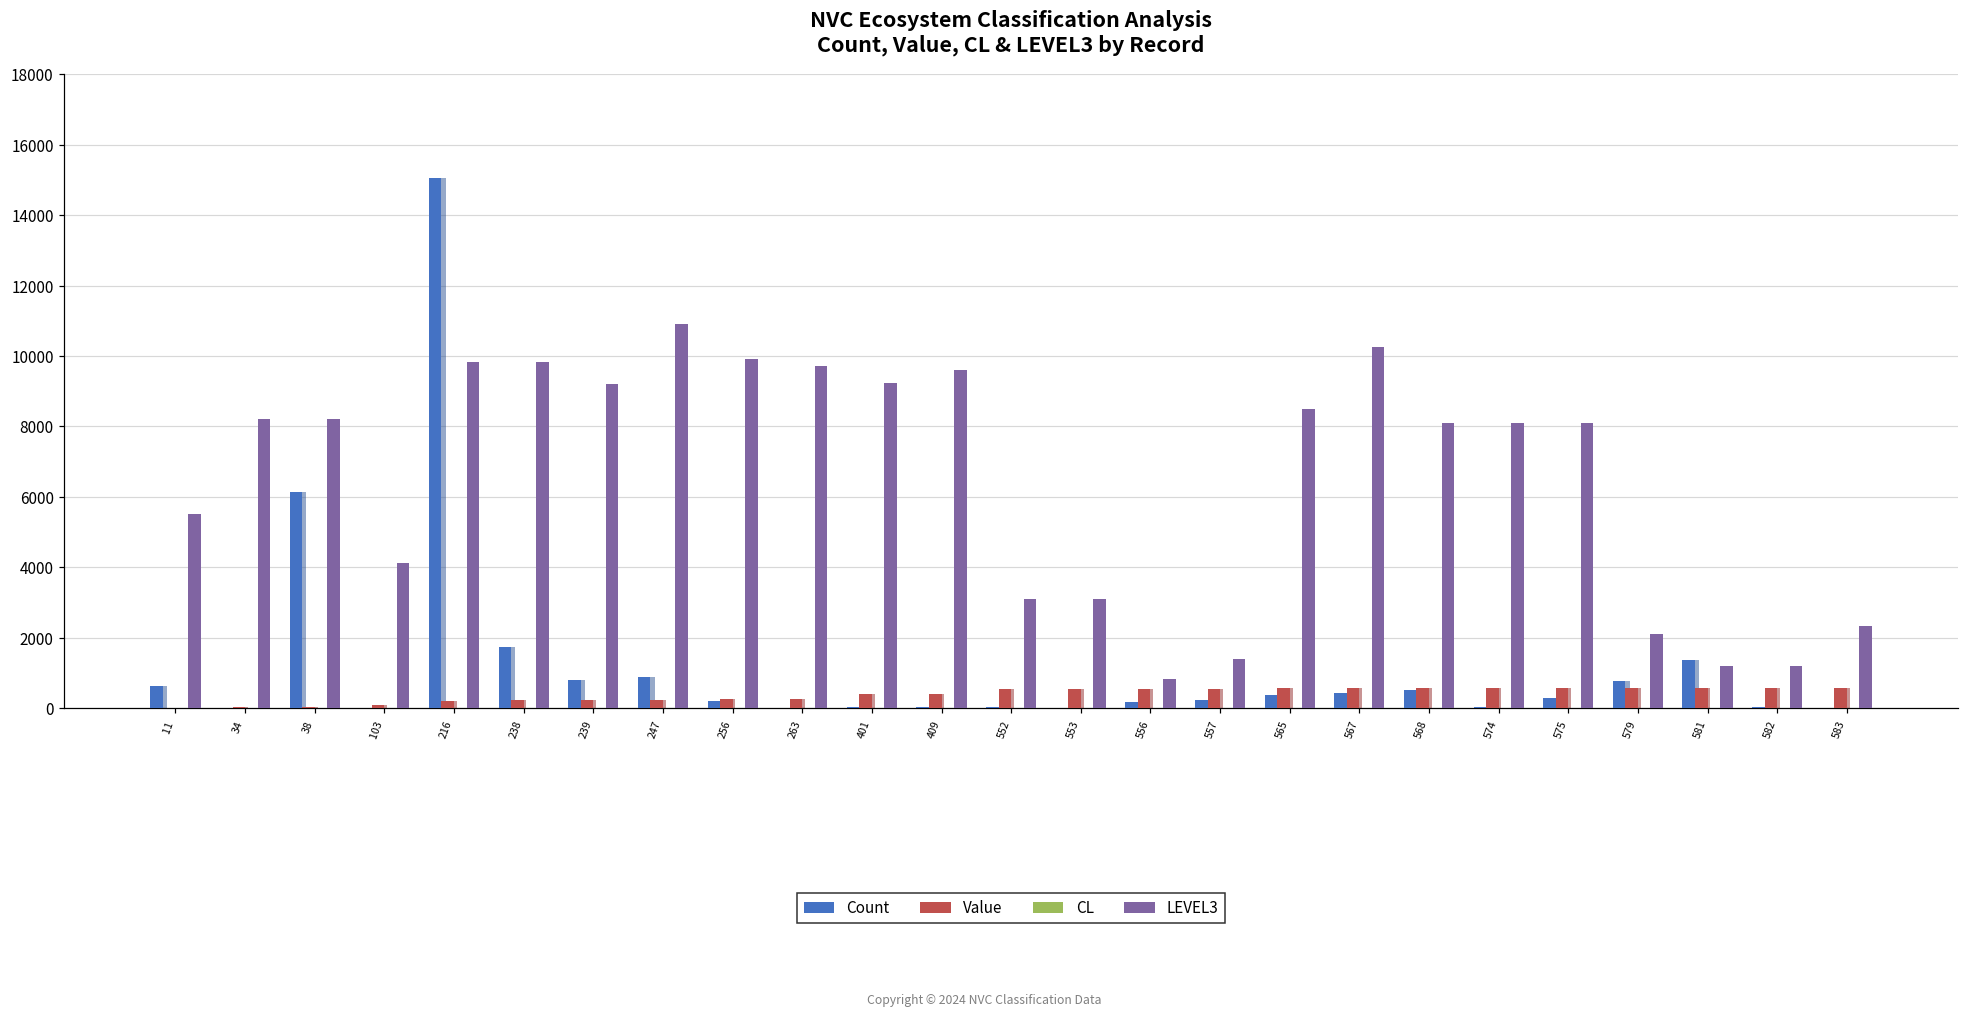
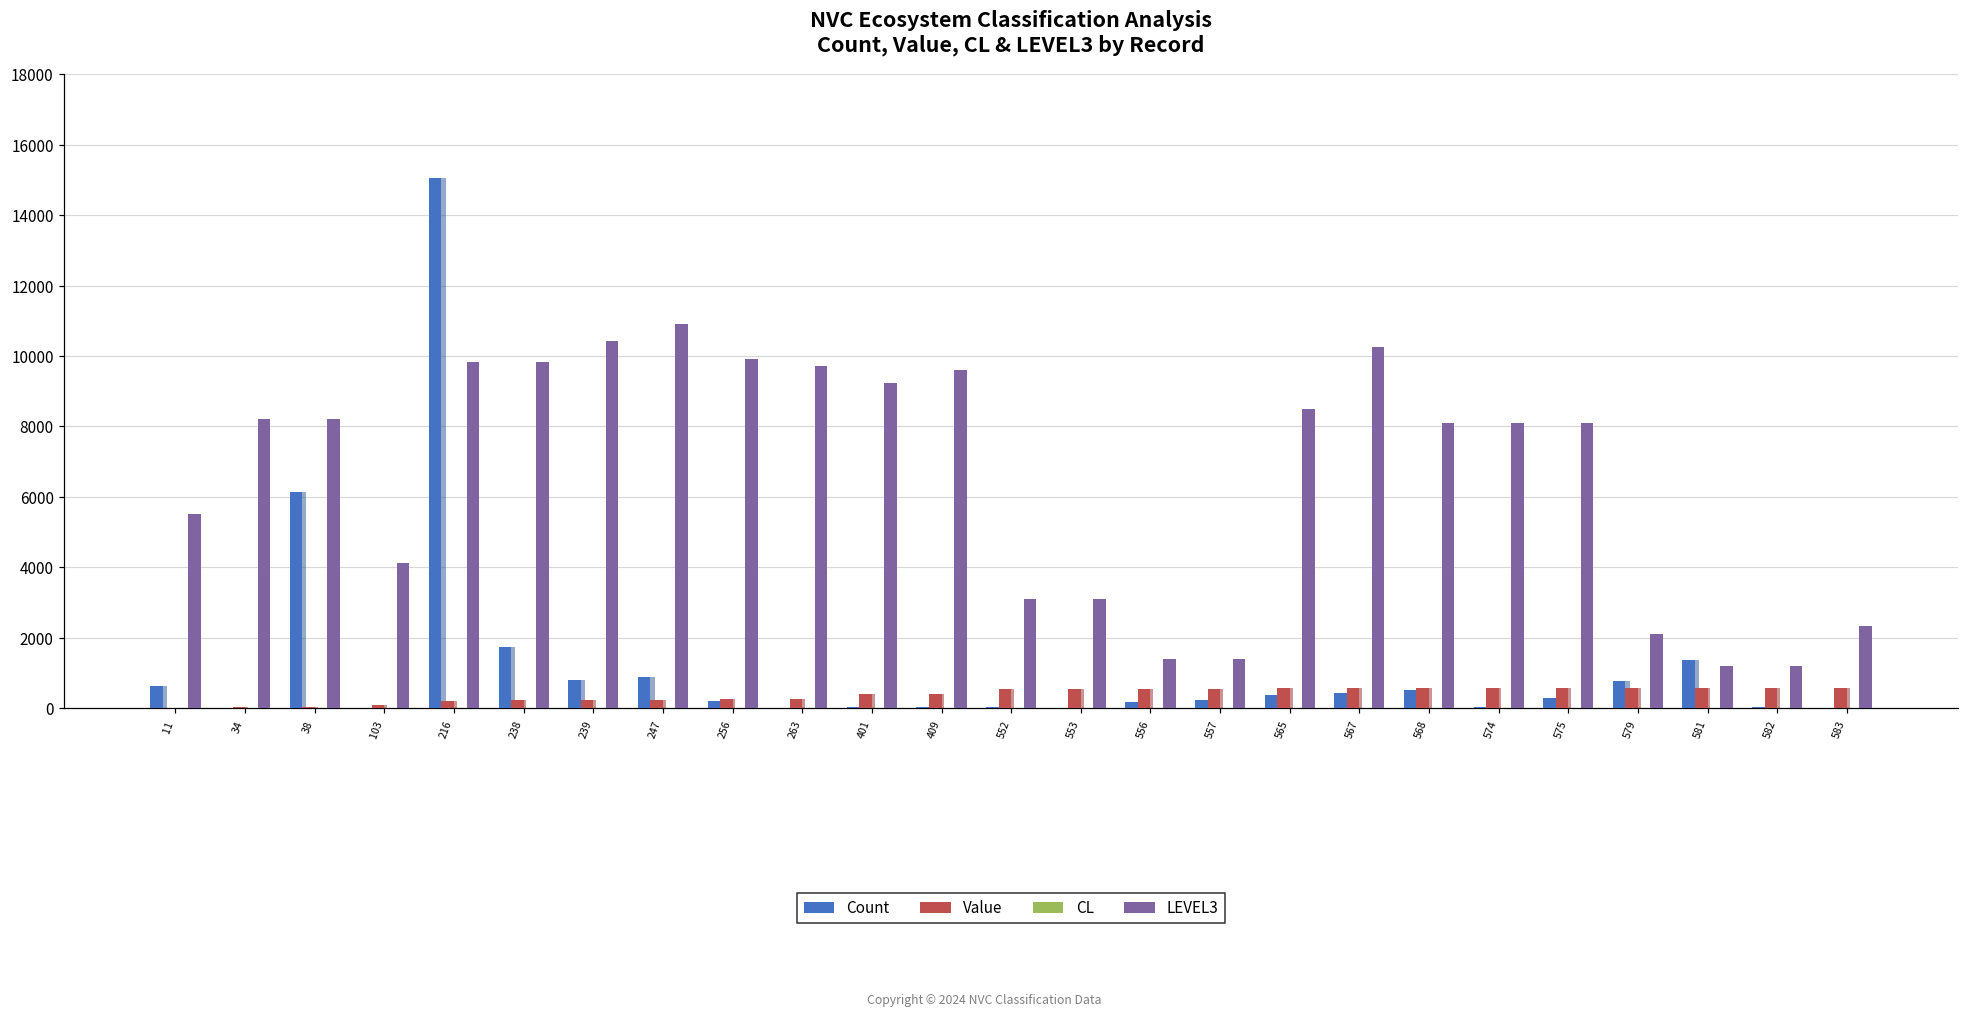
LEVEL3, 239: 9200 -> 10400
LEVEL3, 556: 800 -> 1400
